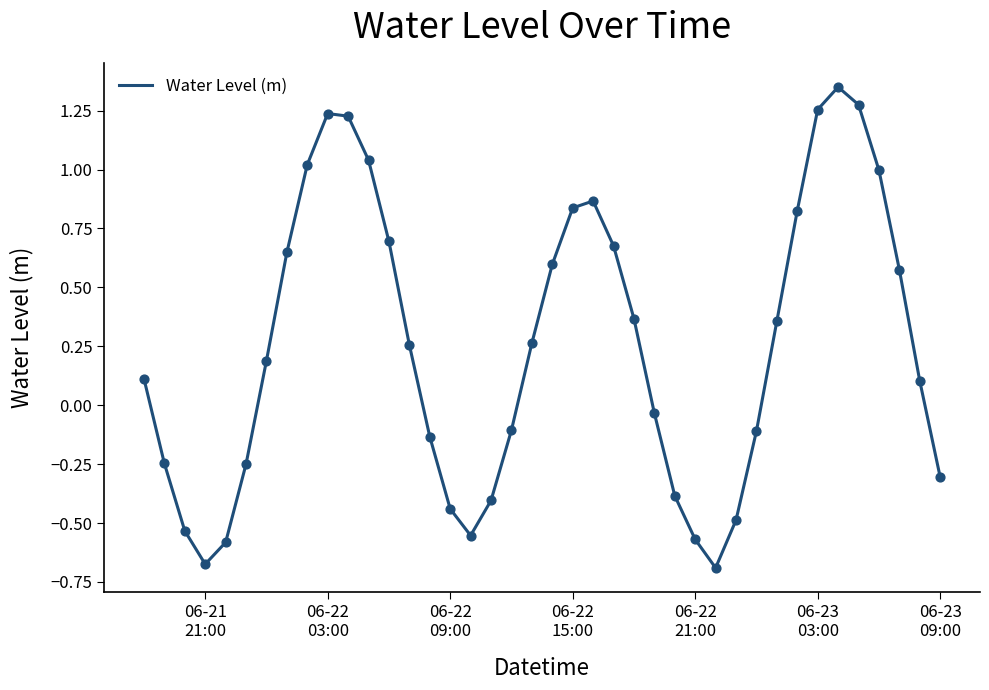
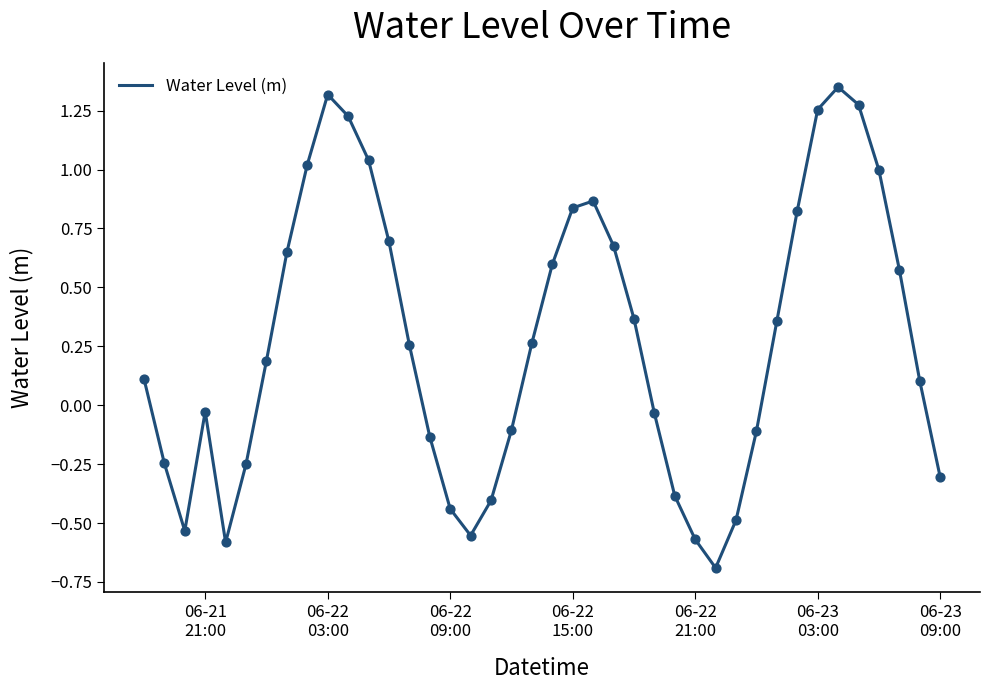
06-21 21:00: -0.67 -> -0.03
06-22 03:00: 1.24 -> 1.32
